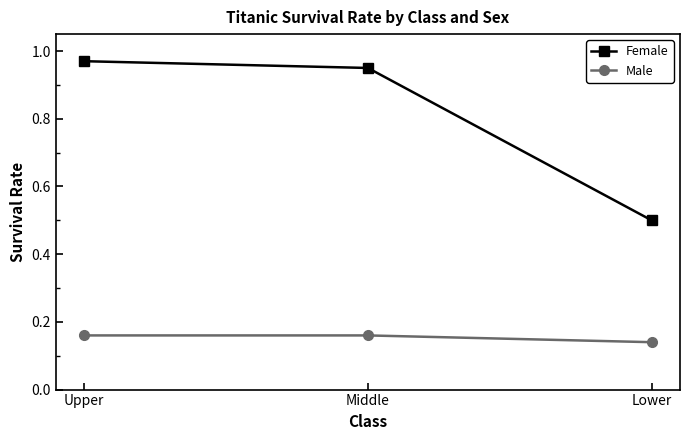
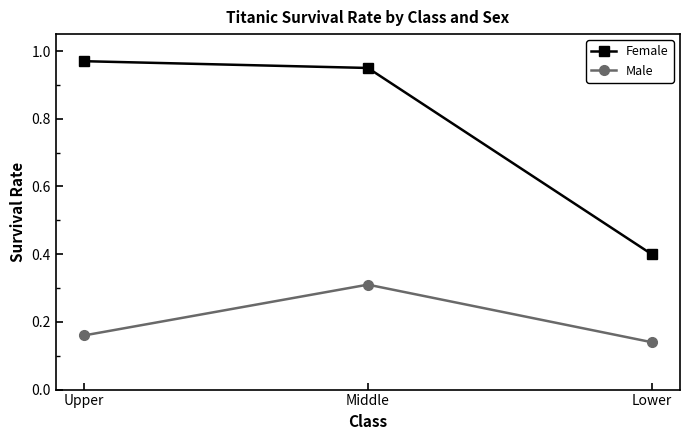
Male, Middle: 0.16 -> 0.31
Female, Lower: 0.5 -> 0.4
